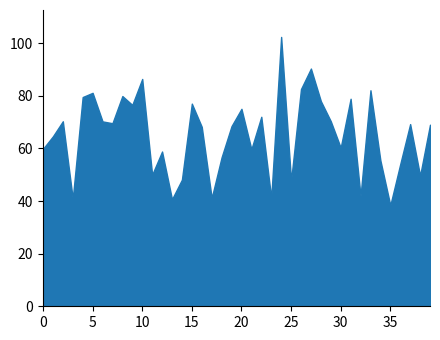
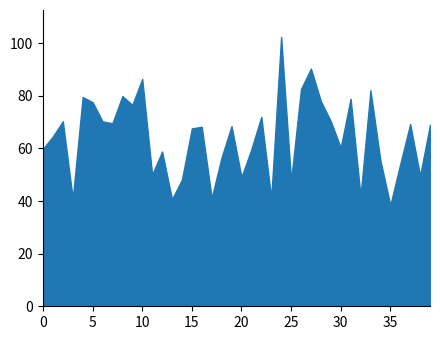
5: 81 -> 78
15: 77 -> 68
20: 75 -> 49
